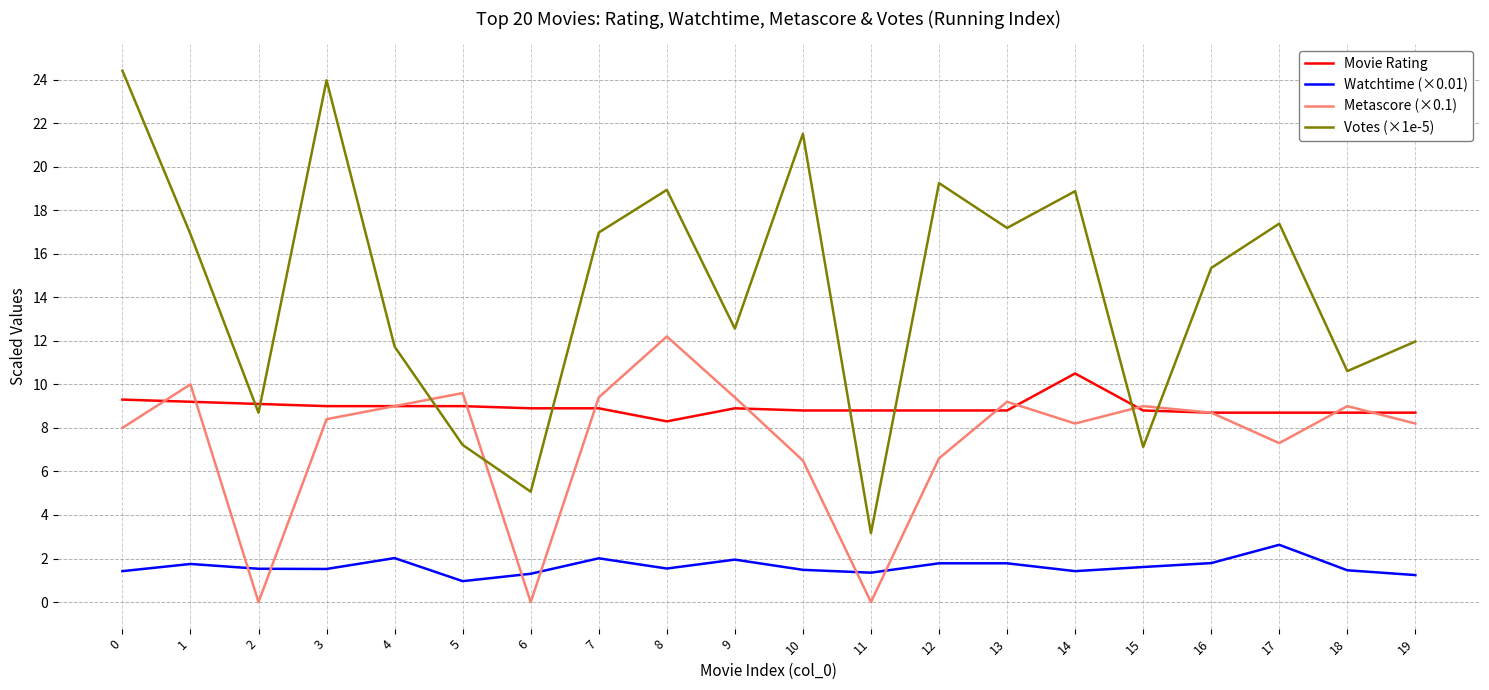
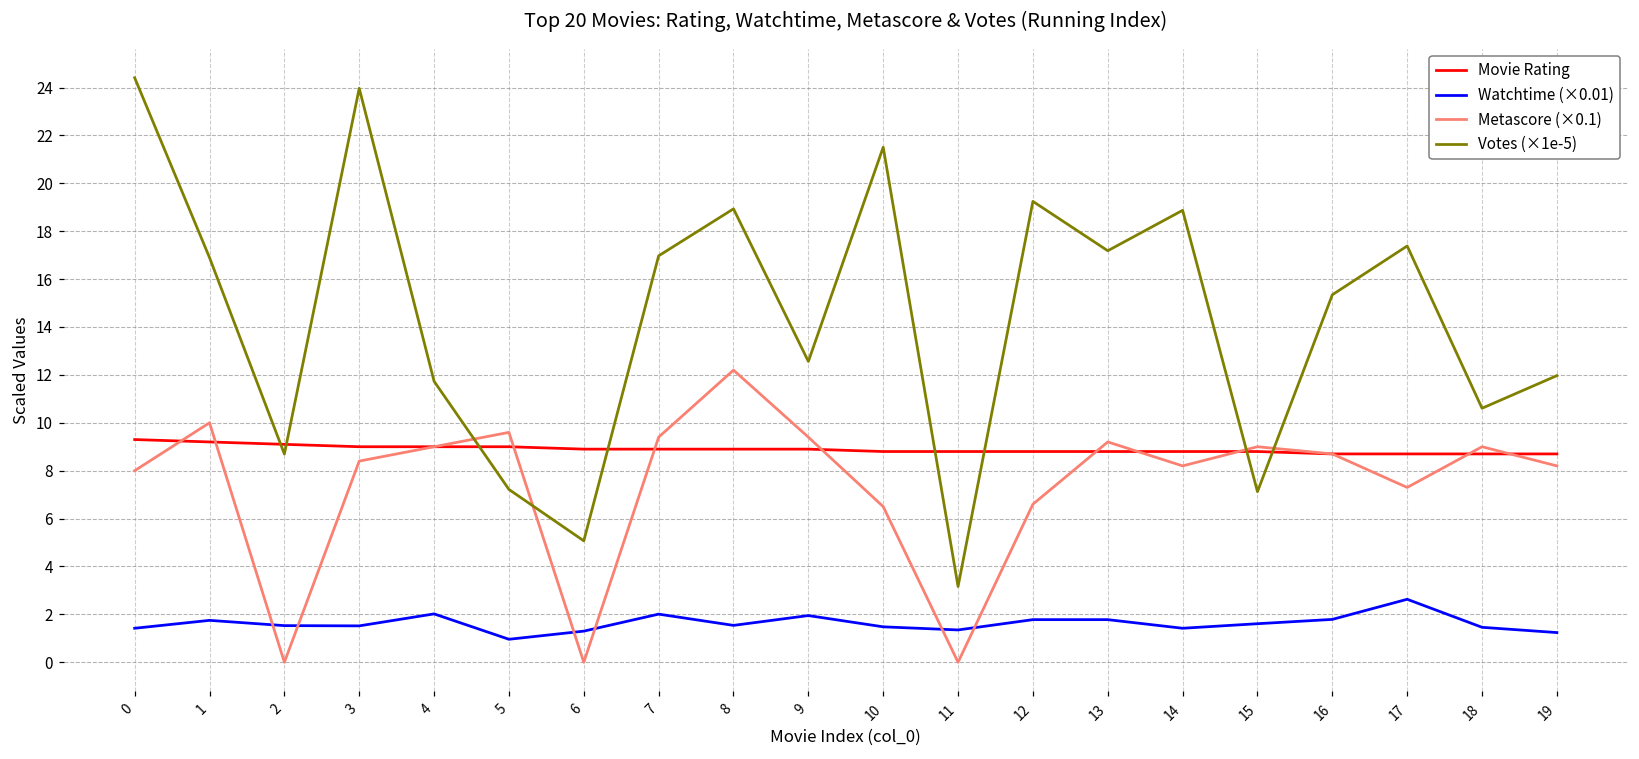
Movie Rating, 8: 8.3 -> 8.9
Movie Rating, 14: 10.5 -> 8.8
